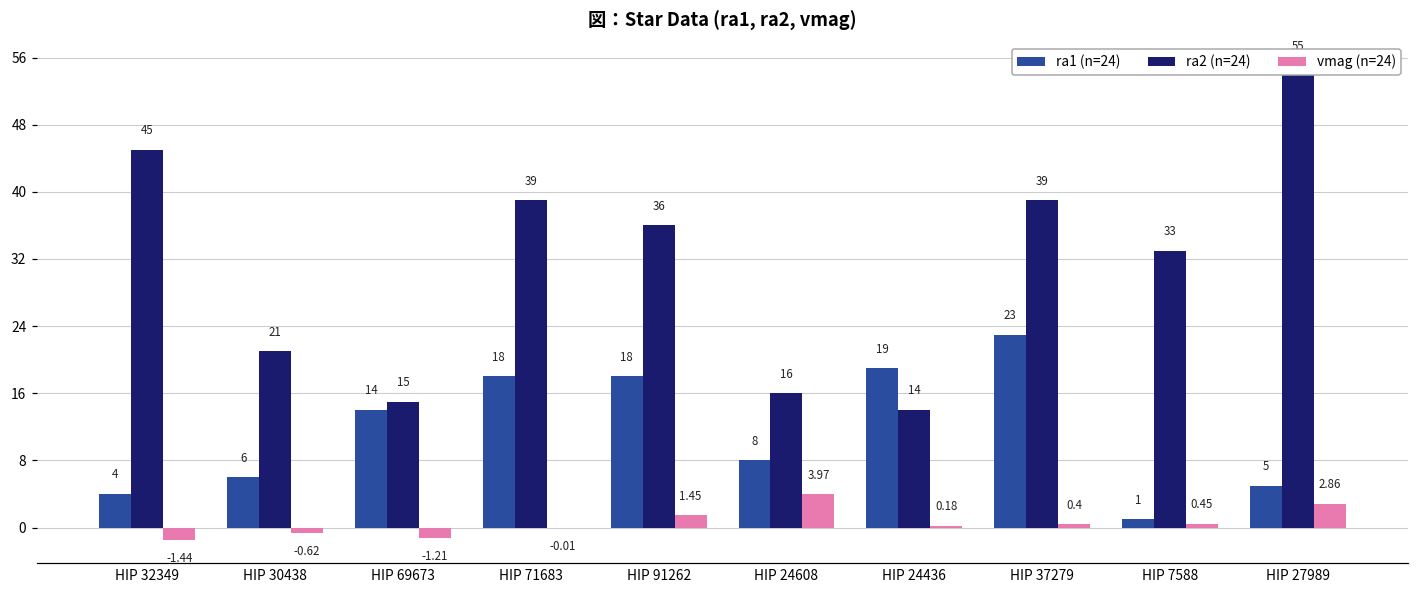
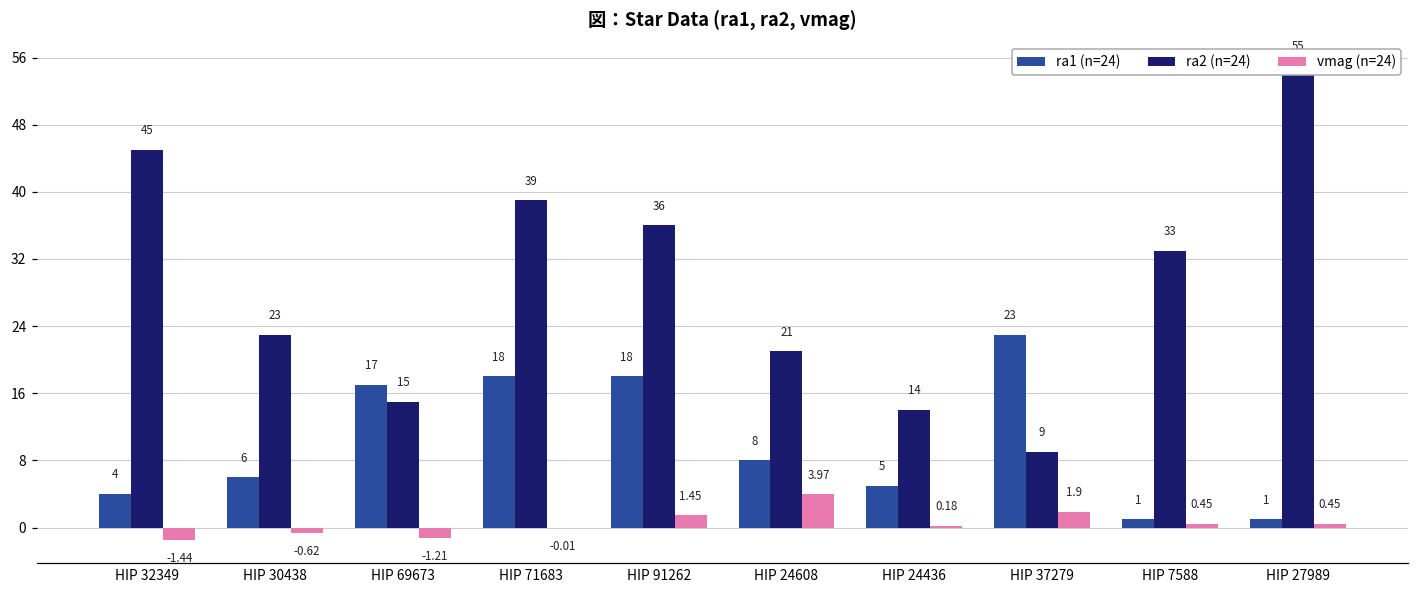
ra2 (n=24), HIP 30438: 21 -> 23
ra1 (n=24), HIP 69673: 14 -> 17
ra2 (n=24), HIP 24608: 16 -> 21
ra1 (n=24), HIP 24436: 19 -> 5
ra2 (n=24), HIP 37279: 39 -> 9
vmag (n=24), HIP 37279: 0.4 -> 1.9
ra1 (n=24), HIP 27989: 5 -> 1
vmag (n=24), HIP 27989: 2.86 -> 0.45
